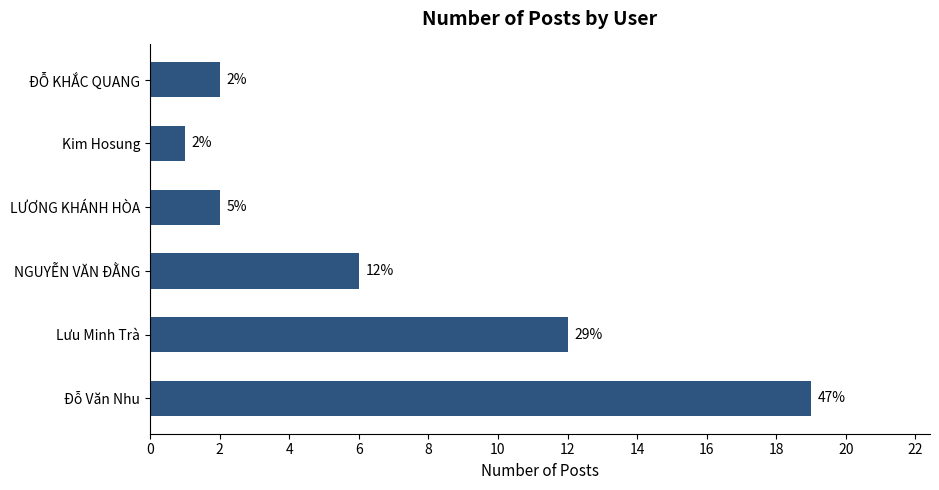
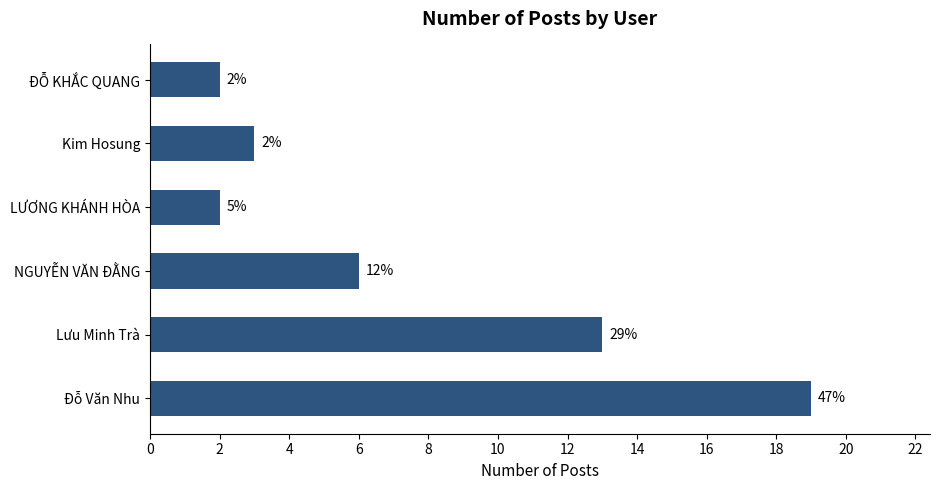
Kim Hosung: 1 -> 3
Lưu Minh Trà: 12 -> 13
